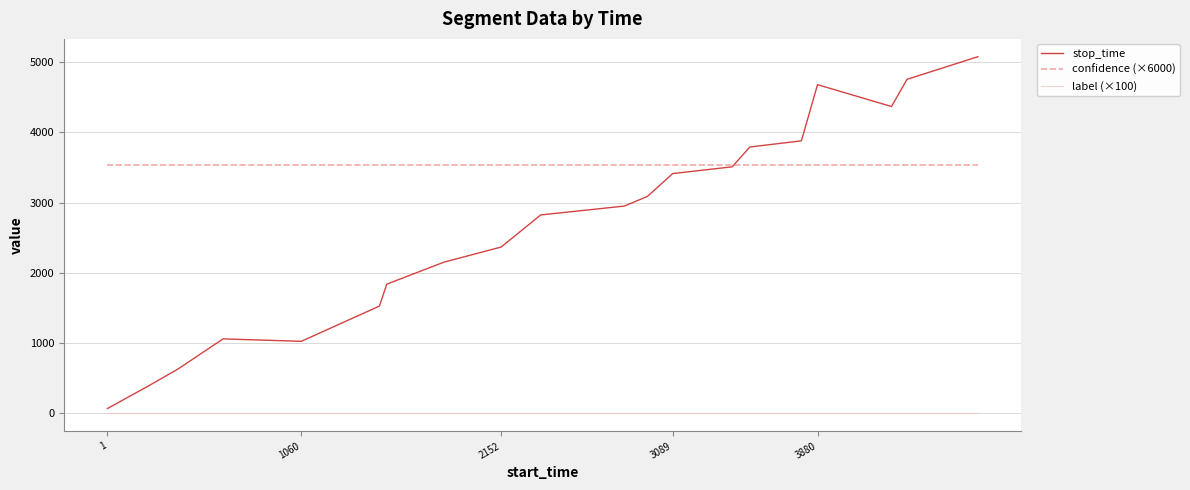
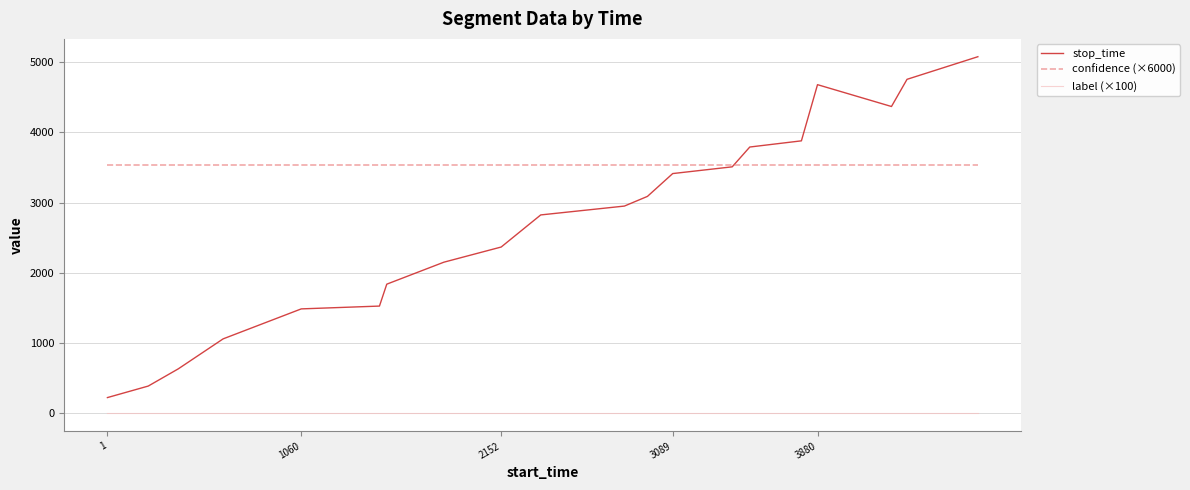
stop_time, 1: 100 -> 200
stop_time, 1060: 1000 -> 1500
